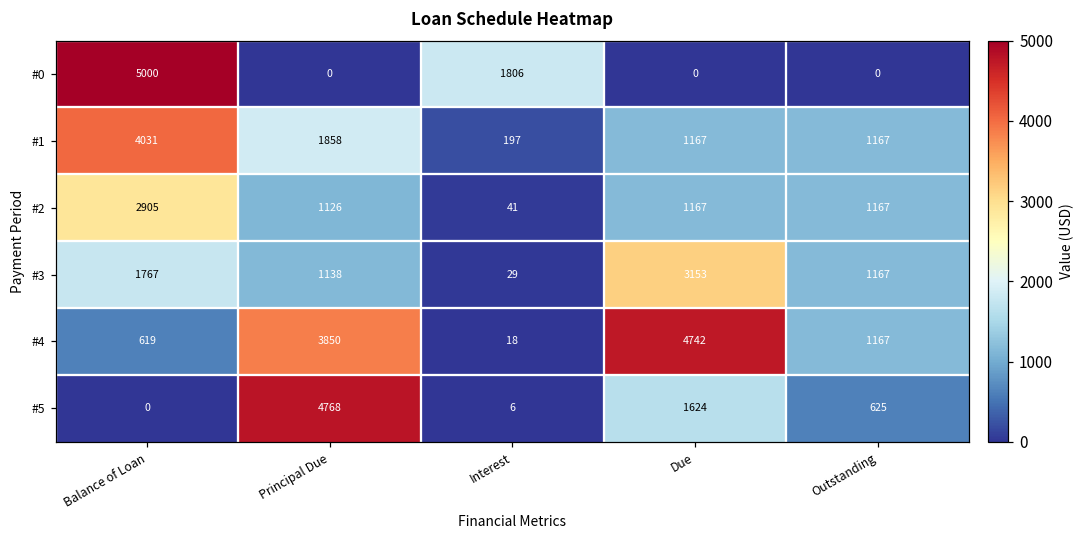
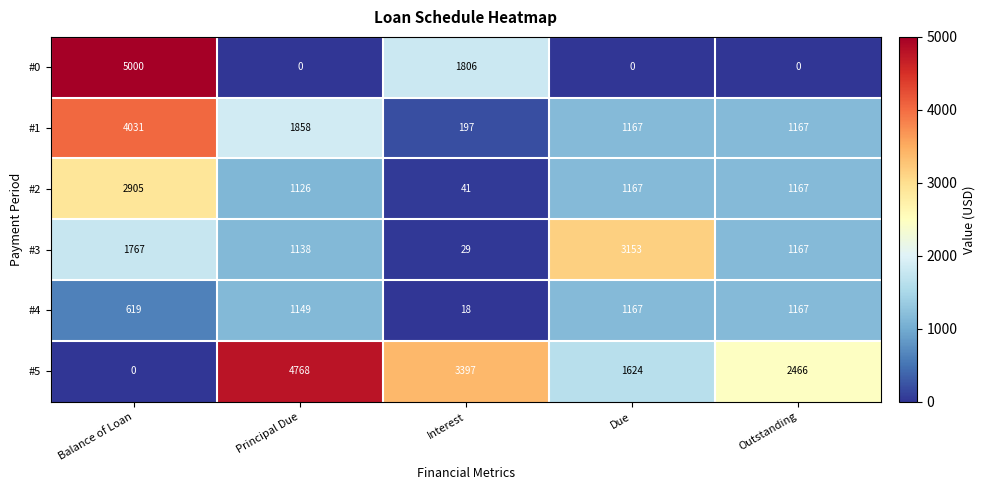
#4, Principal Due: 3850 -> 1149
#4, Due: 4742 -> 1167
#5, Interest: 6 -> 3397
#5, Outstanding: 625 -> 2466
